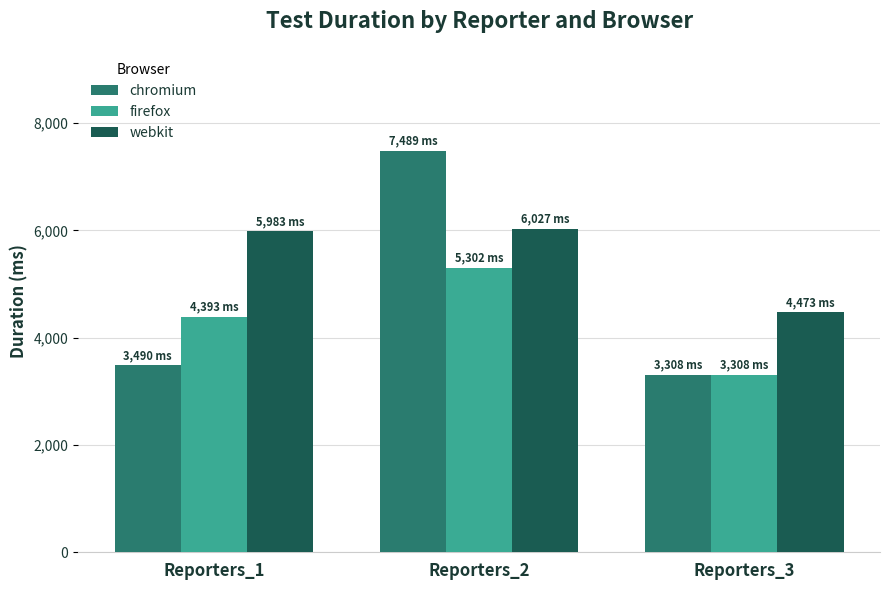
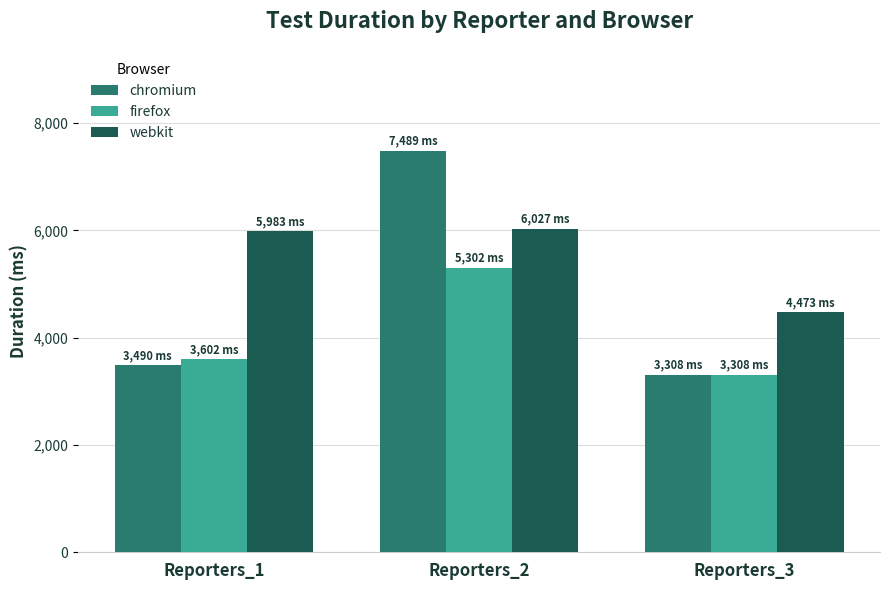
firefox, Reporters_1: 4,393 -> 3,602
